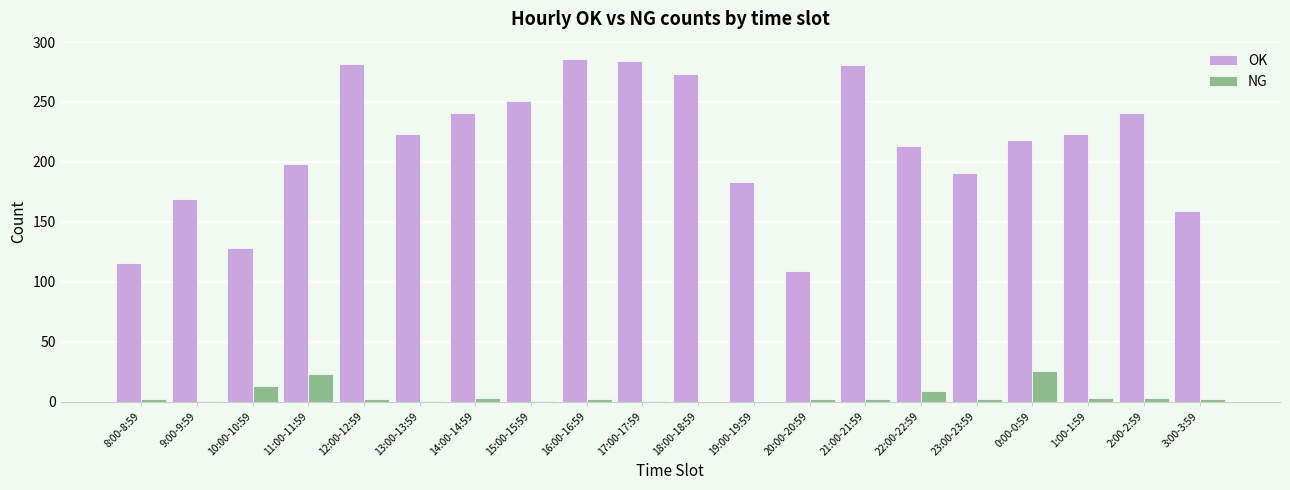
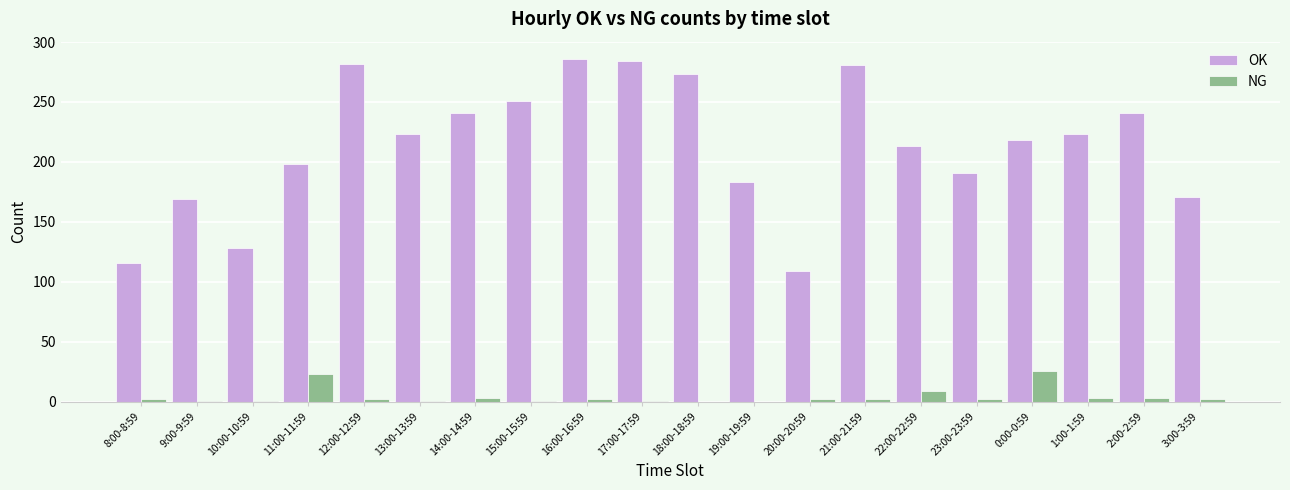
NG, 10:00-10:59: 13 -> 1
OK, 3:00-3:59: 159 -> 171
